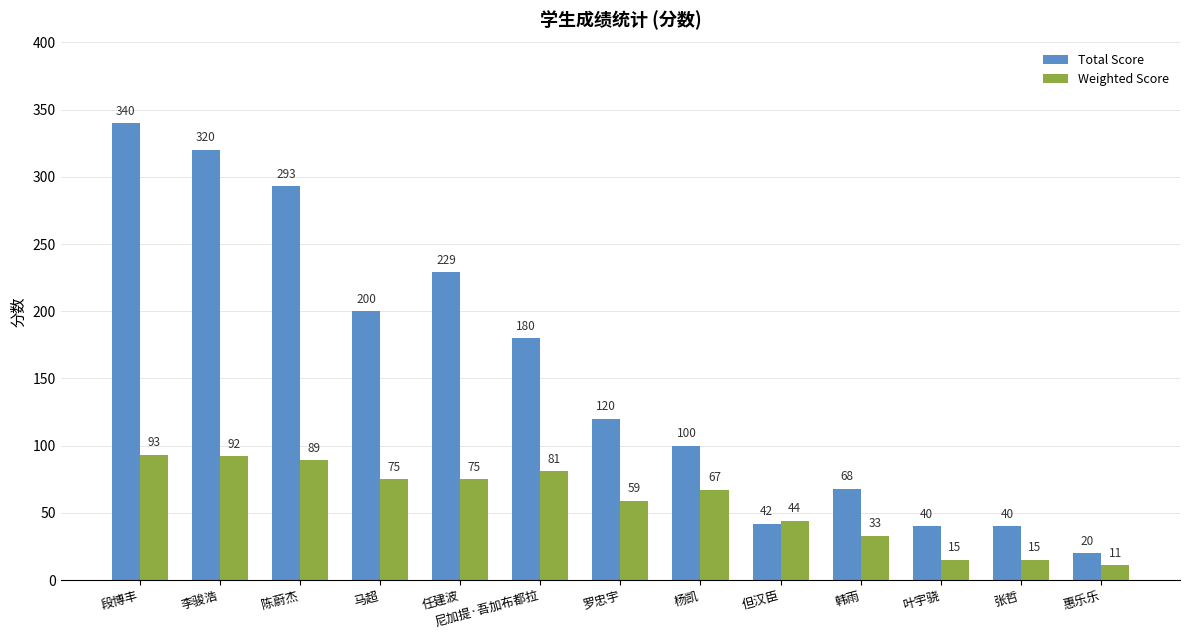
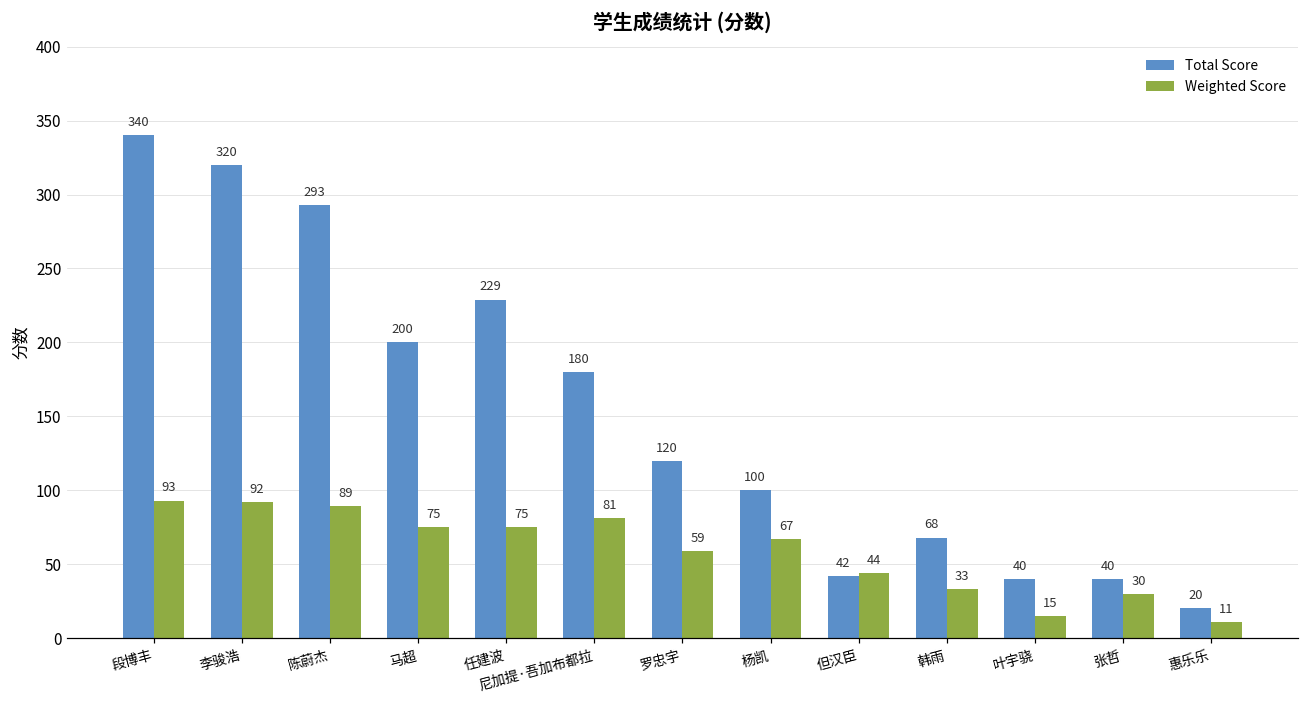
Weighted Score, 张哲: 15 -> 30
